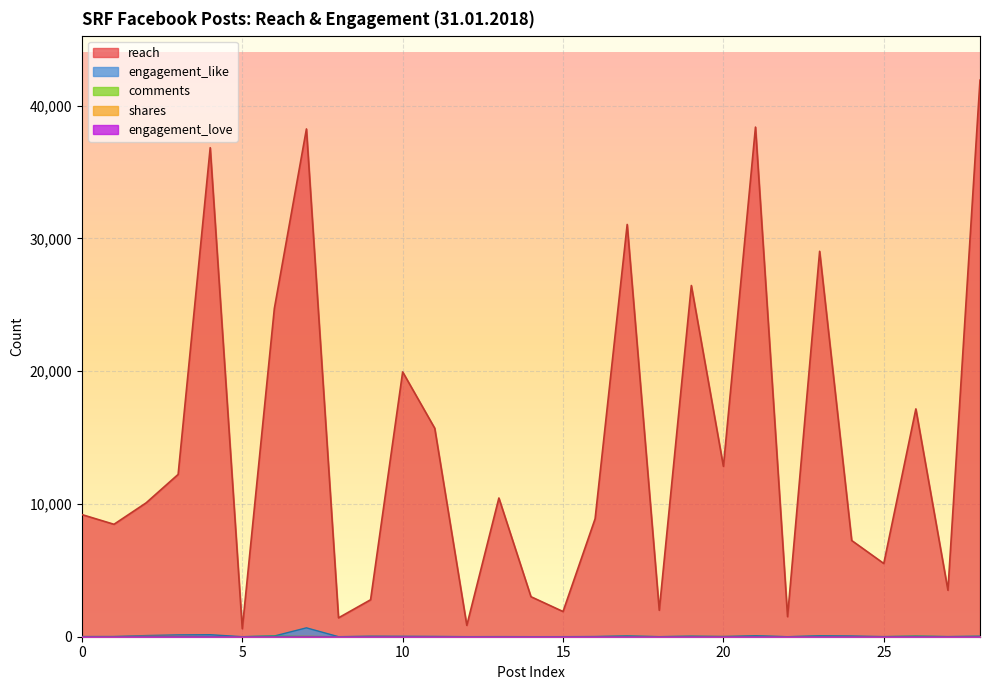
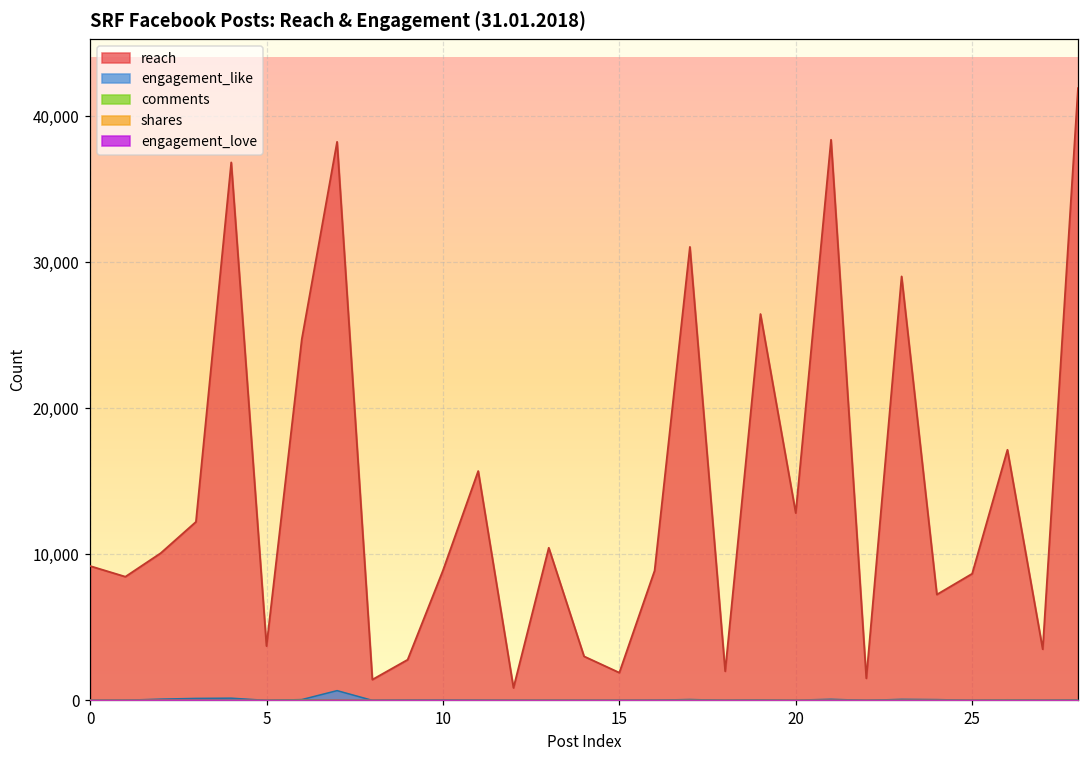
reach, 5: 600 -> 3,700
reach, 10: 19,900 -> 8,900
reach, 25: 5,500 -> 8,700
